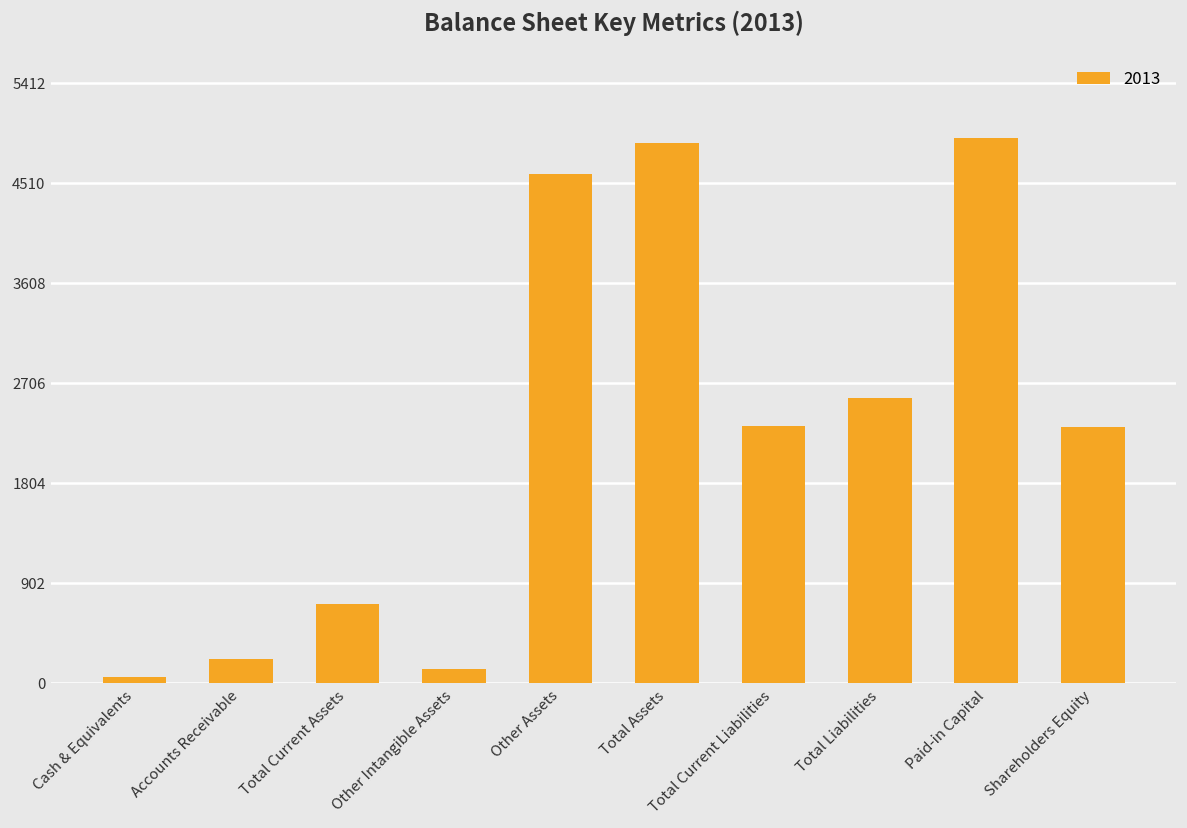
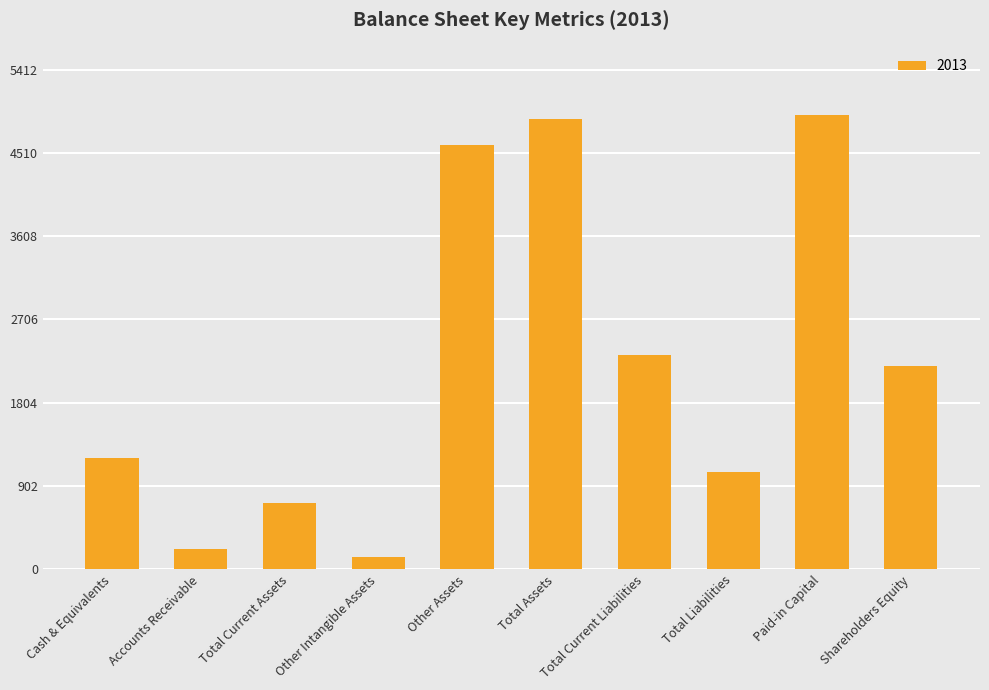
Cash & Equivalents: 100 -> 1200
Total Liabilities: 2600 -> 1100
Shareholders Equity: 2300 -> 2200
